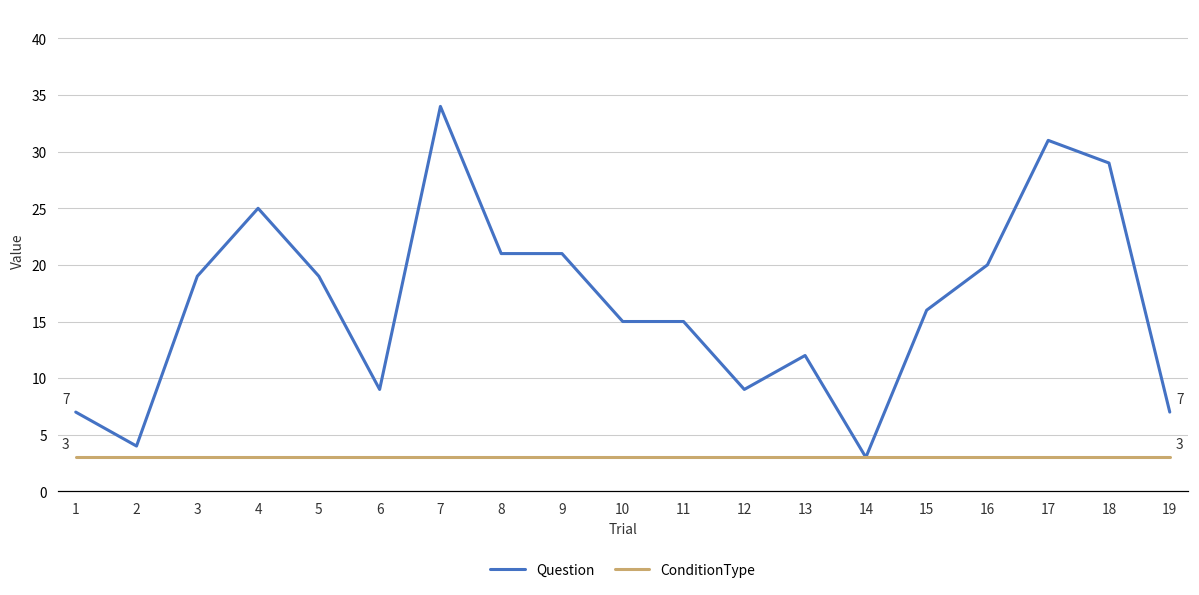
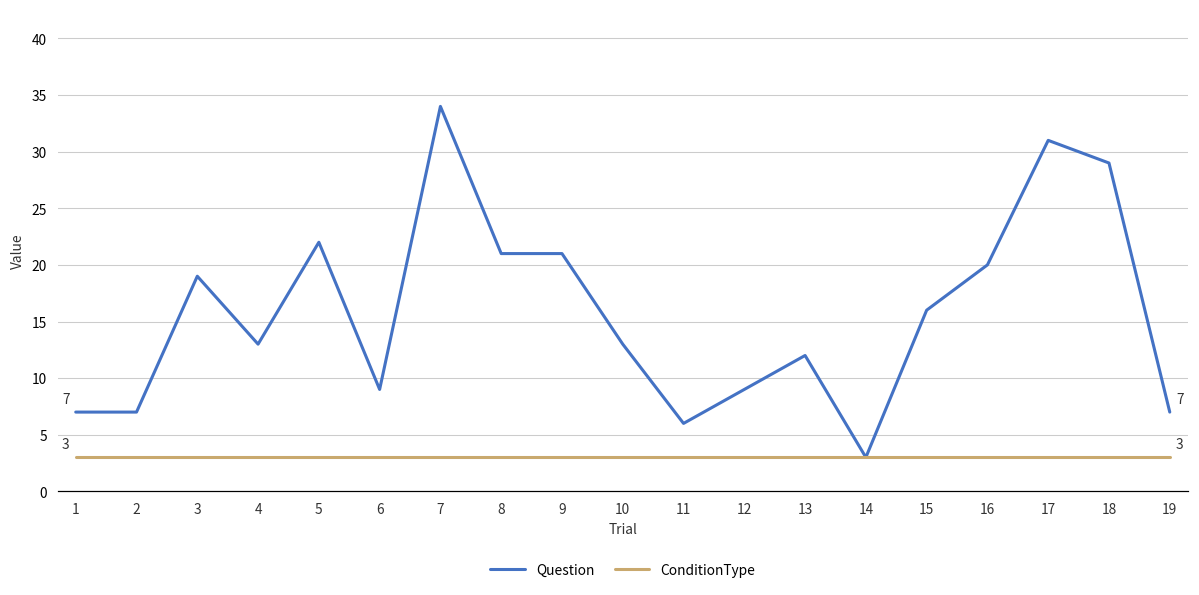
Question, 2: 4 -> 7
Question, 4: 25 -> 13
Question, 5: 19 -> 22
Question, 10: 15 -> 13
Question, 11: 15 -> 6
